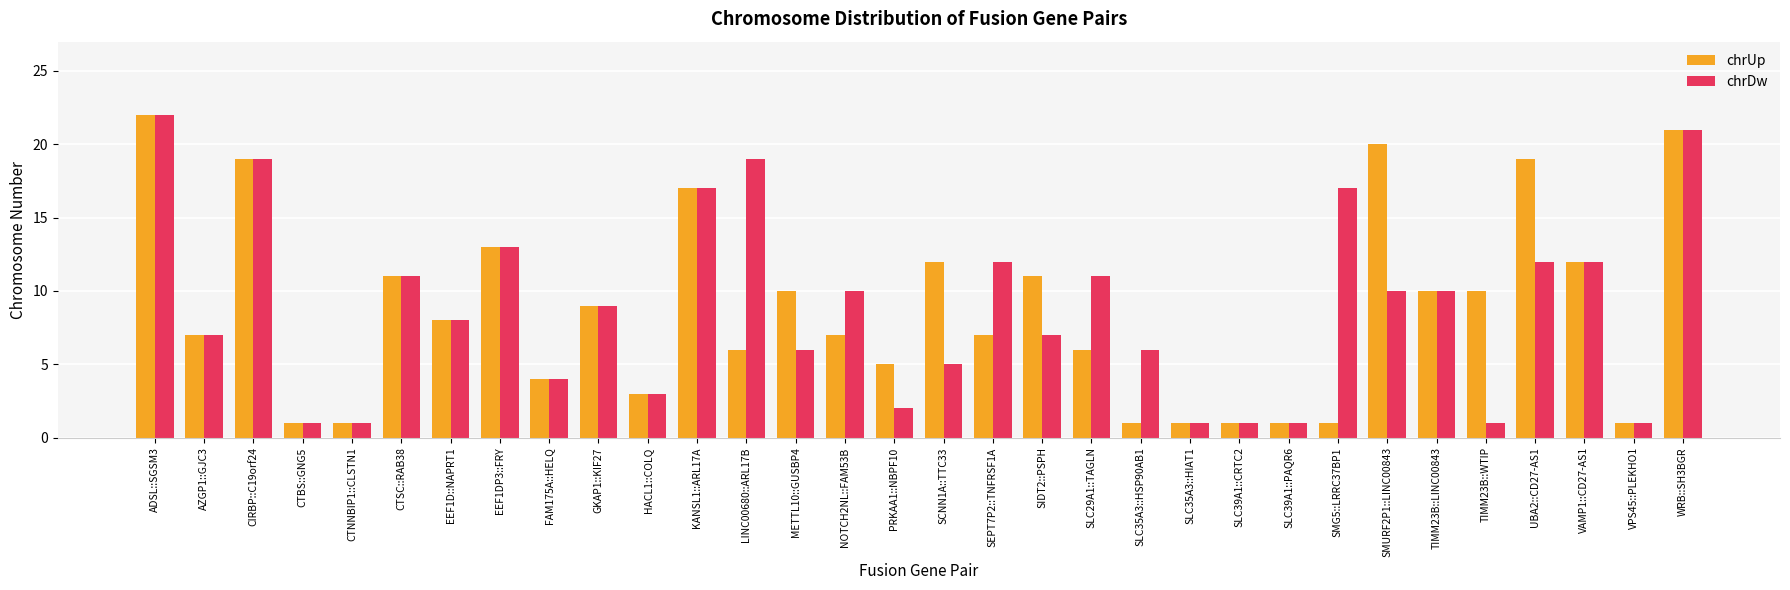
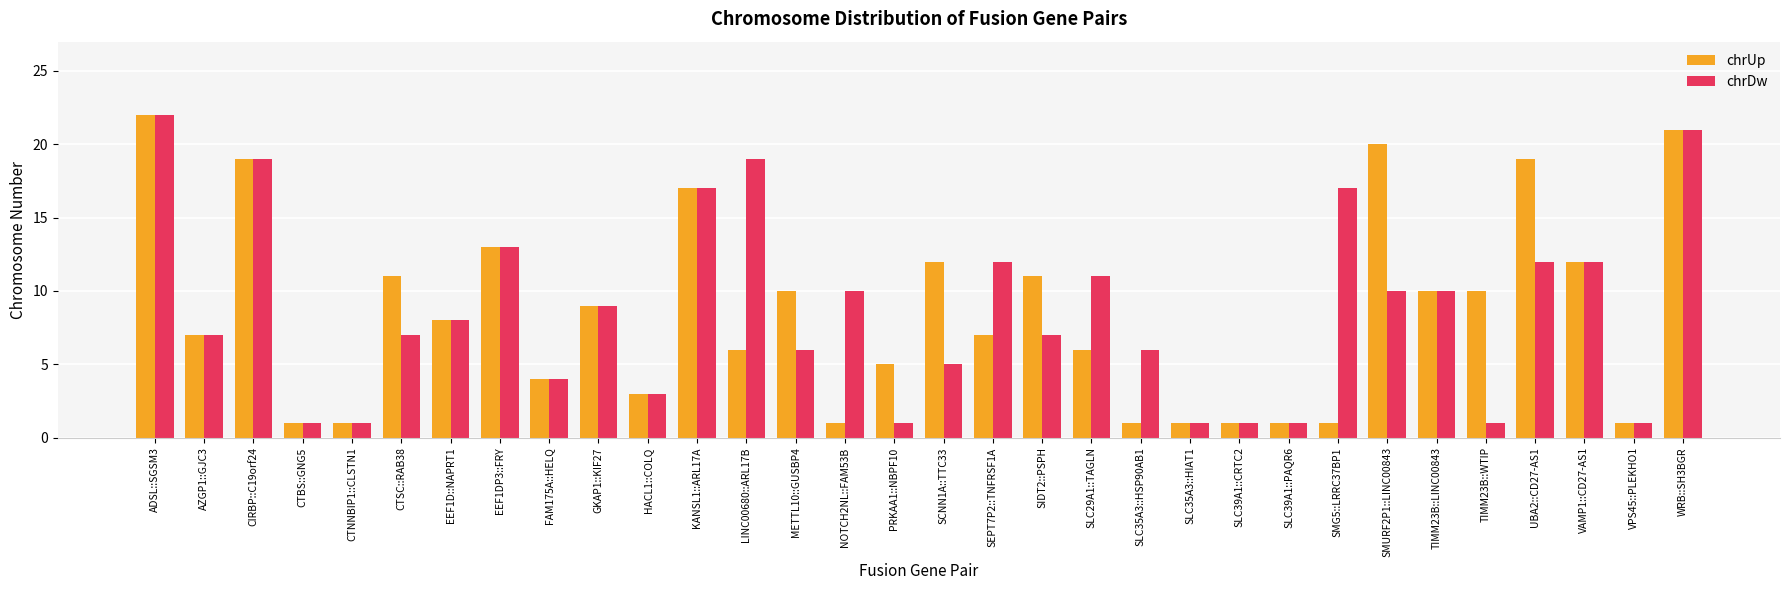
chrDw, CTSC::RAB38: 11 -> 7
chrUp, NOTCH2NL::FAM53B: 7 -> 1
chrDw, PRKAA1::NBPF10: 2 -> 1
